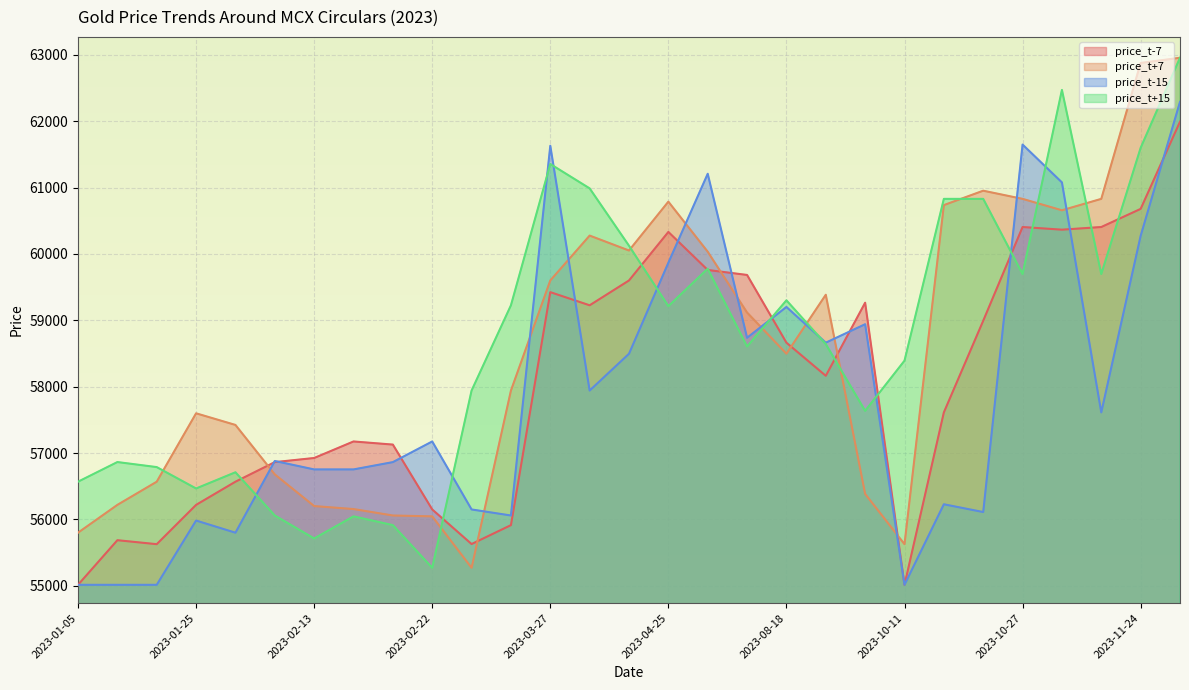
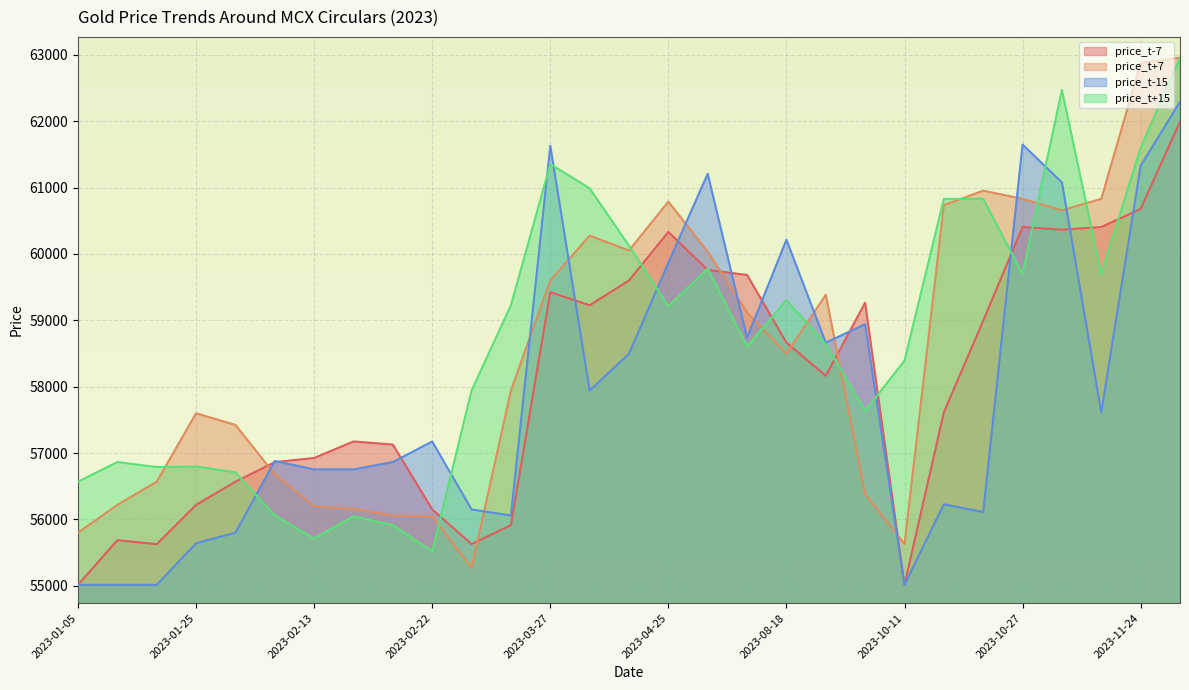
price_t-15, 2023-01-25: 56000 -> 55600
price_t+15, 2023-01-25: 56500 -> 56800
price_t+15, 2023-02-22: 55300 -> 55500
price_t-15, 2023-08-18: 59200 -> 60200
price_t-15, 2023-11-24: 60300 -> 61300
